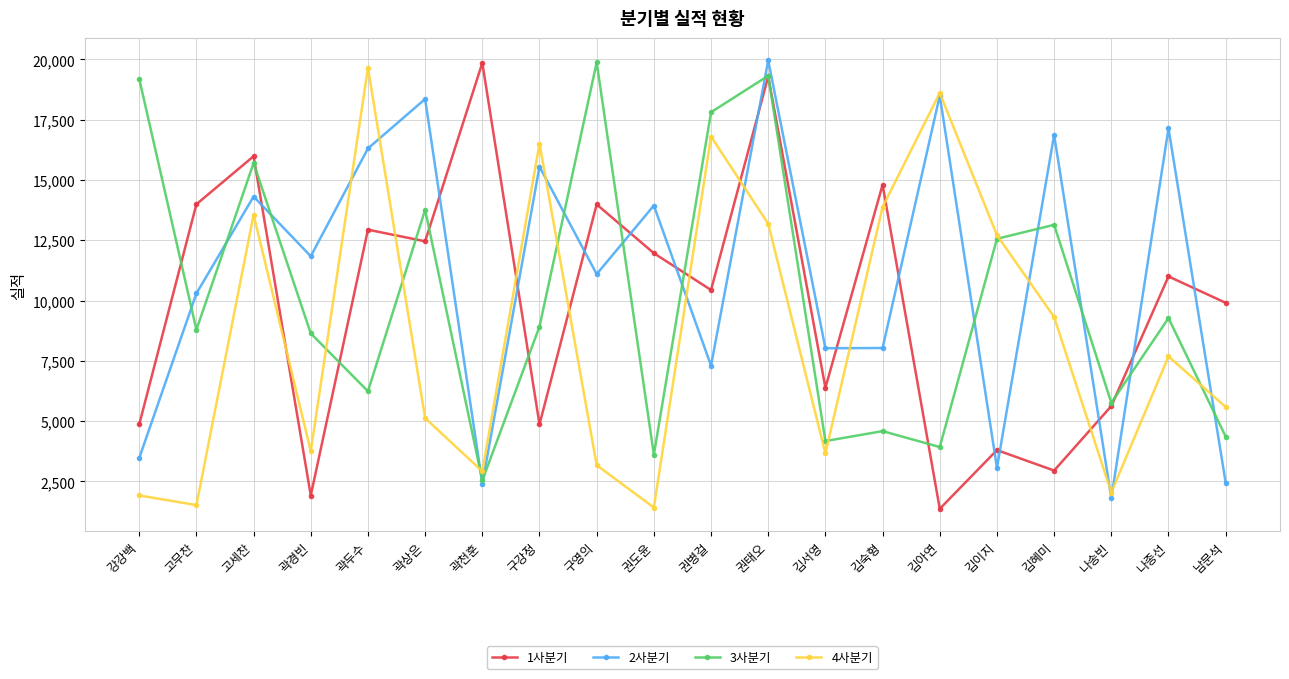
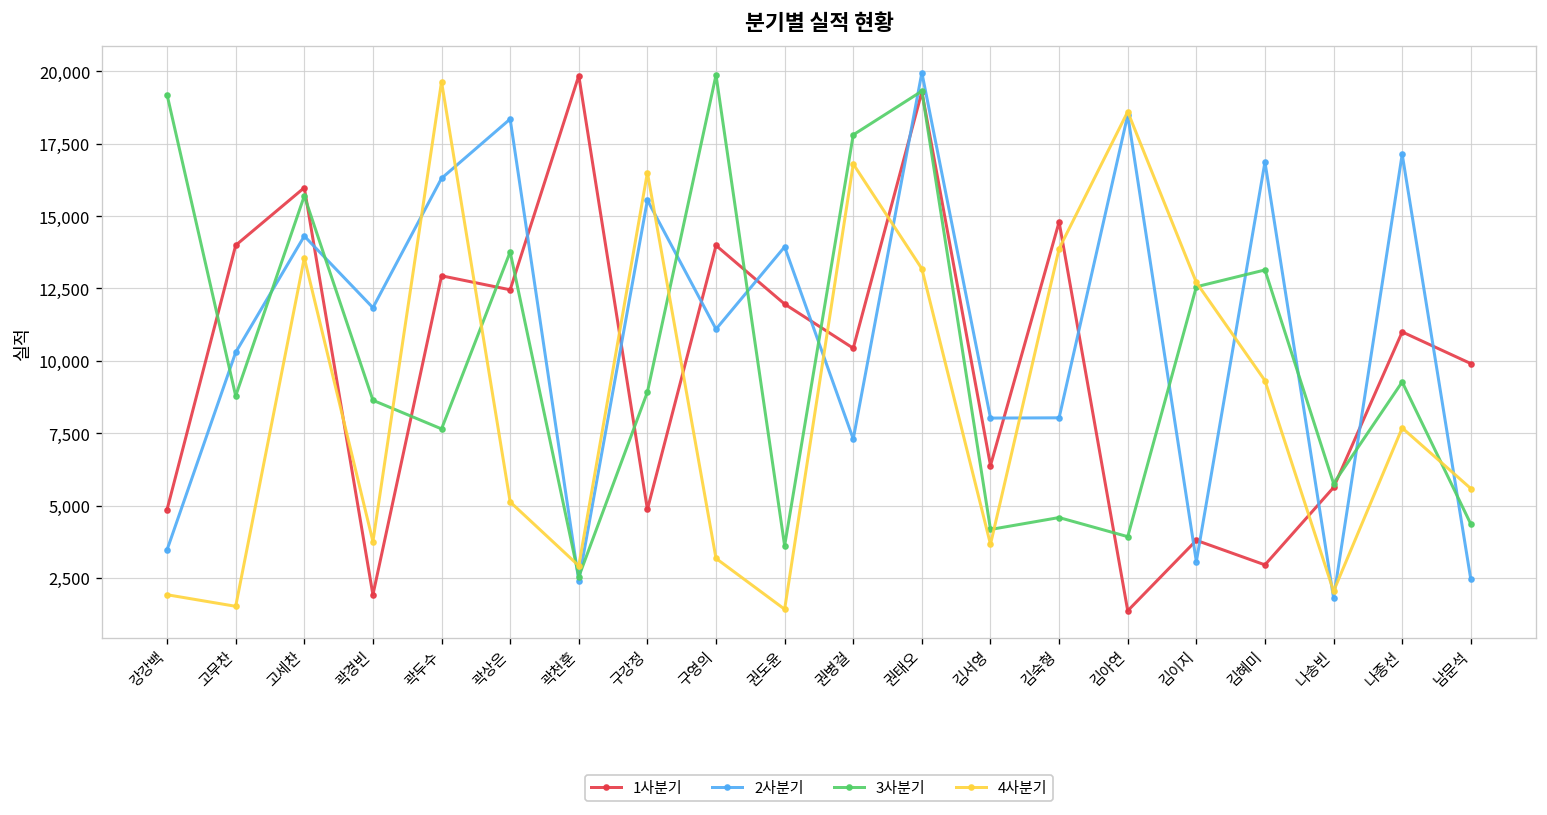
3사분기, 곽두수: 6,200 -> 7,600
